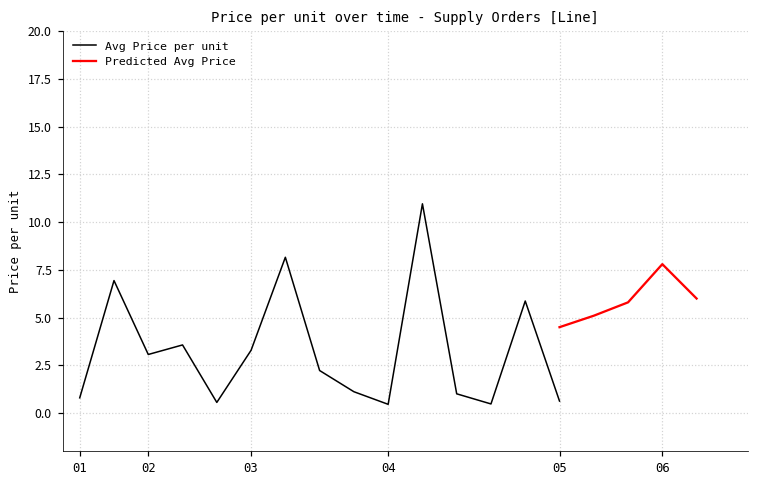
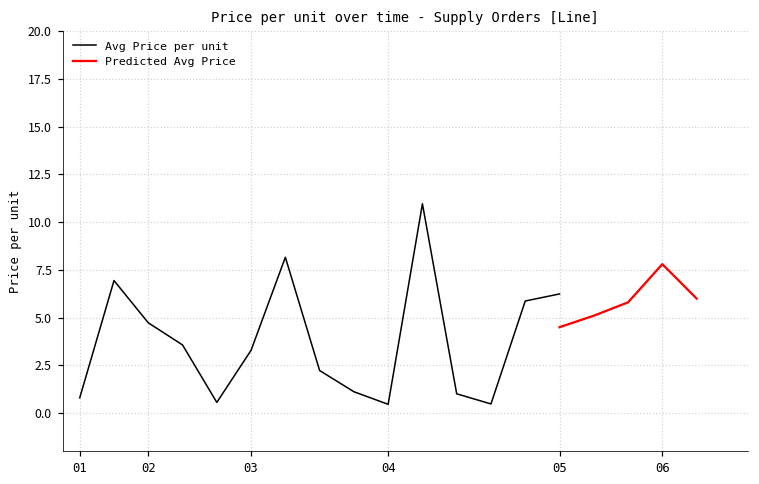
Avg Price per unit, 02: 3.1 -> 4.7
Avg Price per unit, 05: 0.6 -> 6.2
